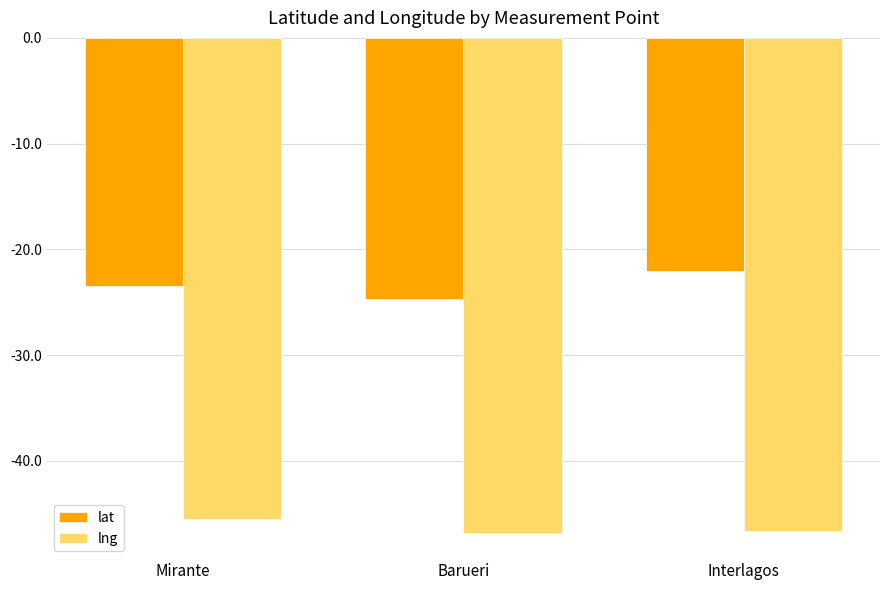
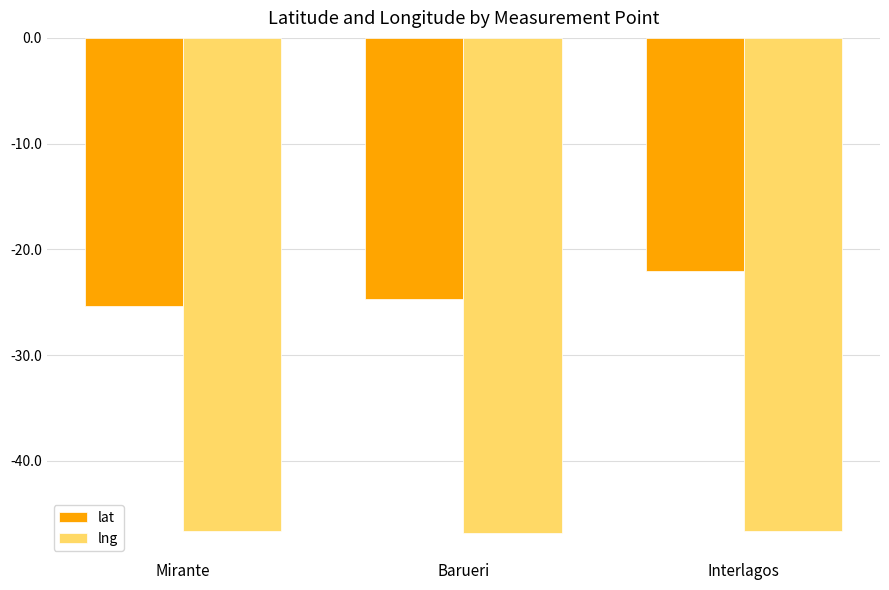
lat, Mirante: -23.5 -> -25.3
lng, Mirante: -45.5 -> -46.6
